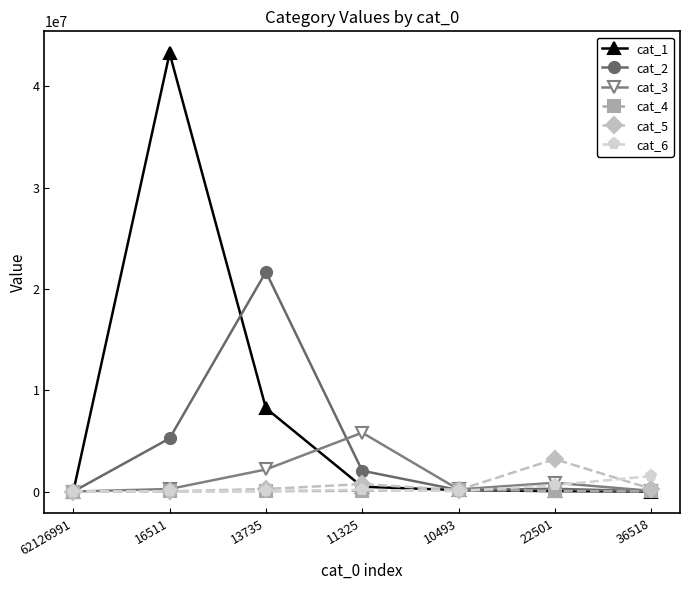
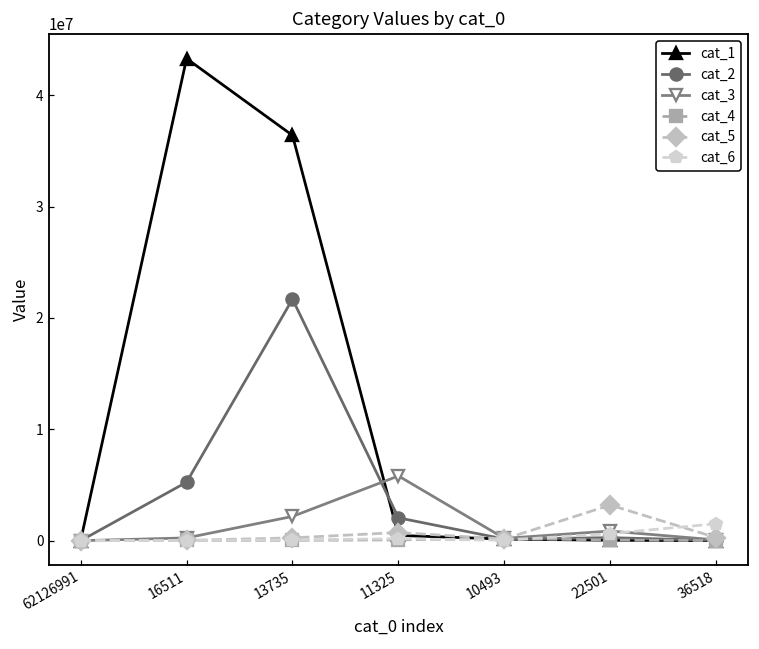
cat_1, 13735: 8200000 -> 36400000
